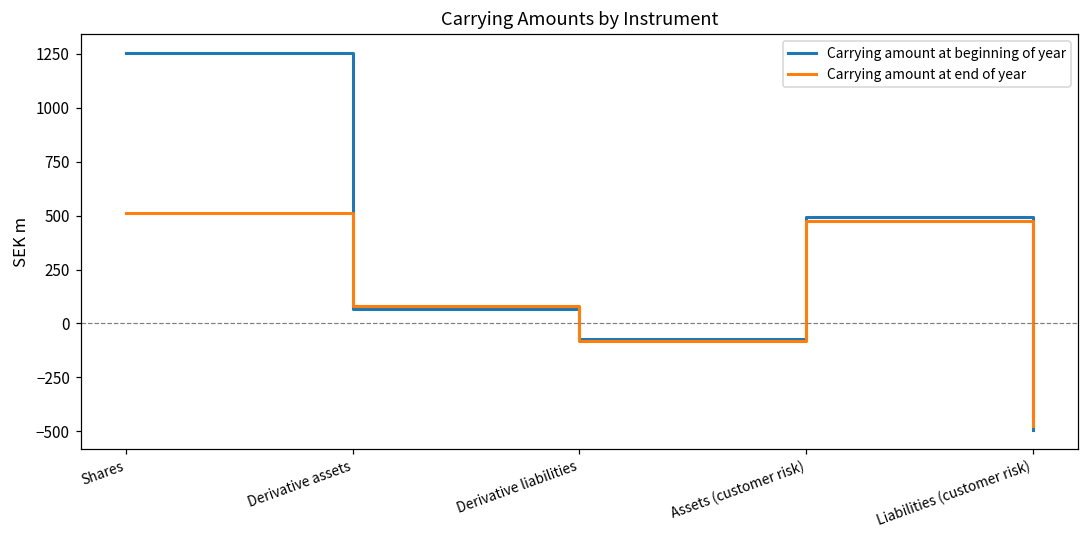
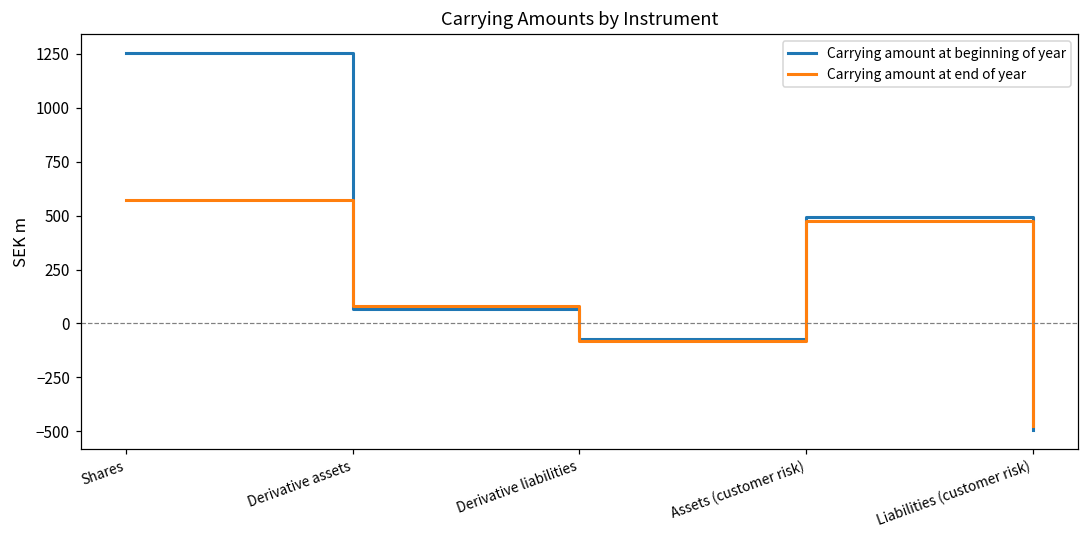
Carrying amount at end of year, Shares: 510 -> 570
